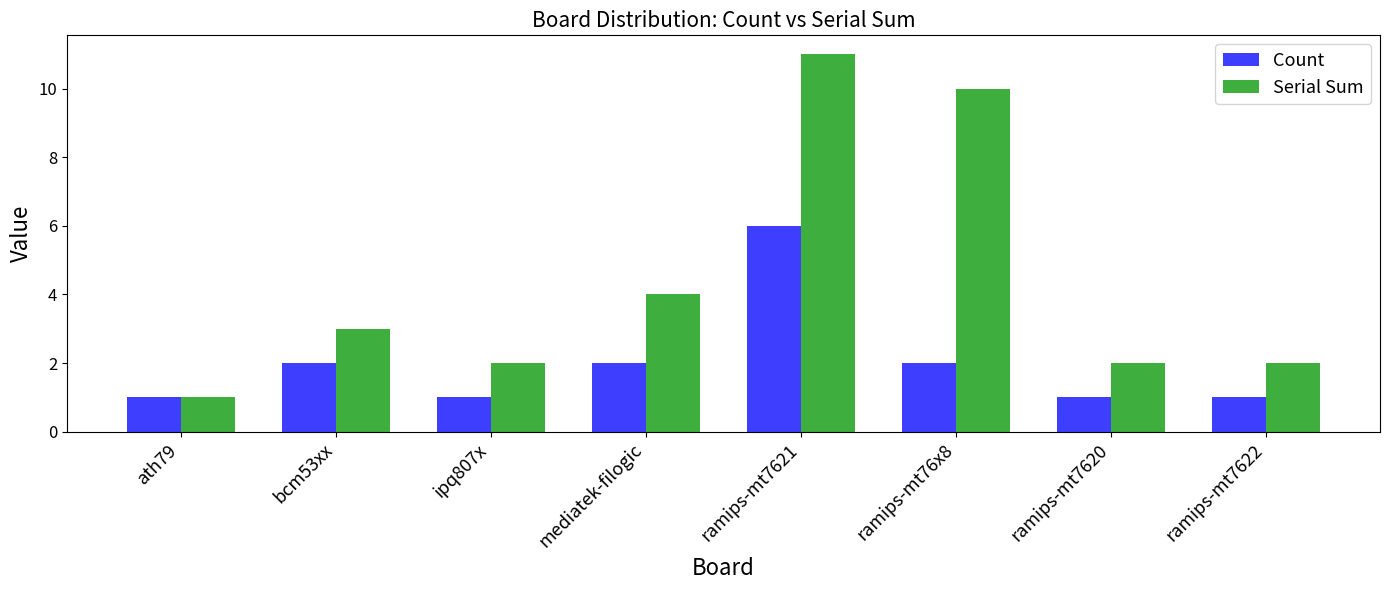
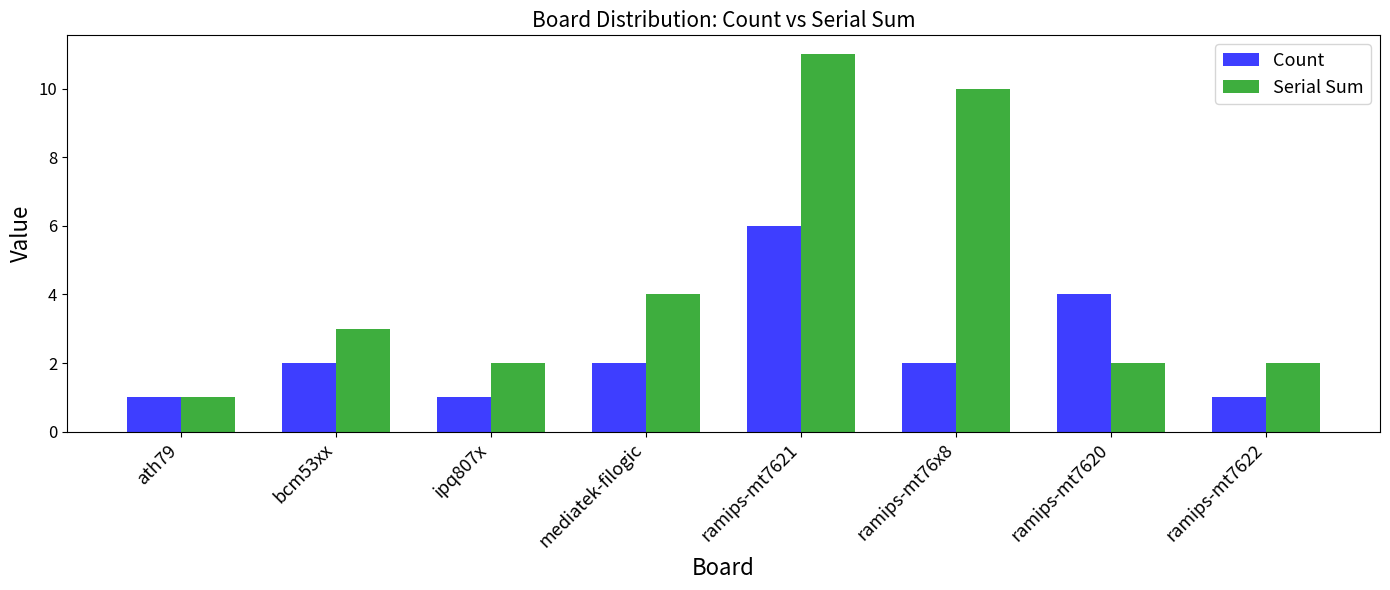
Count, ramips-mt7620: 1 -> 4
